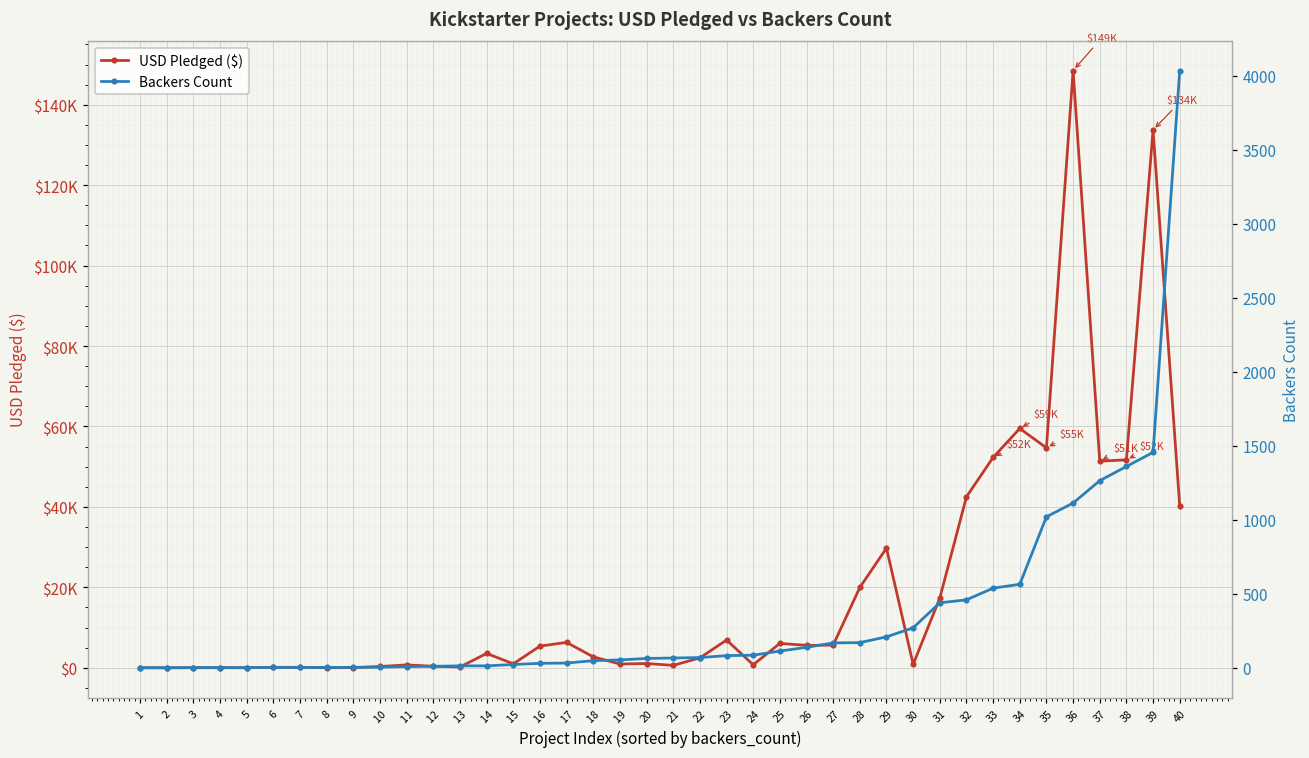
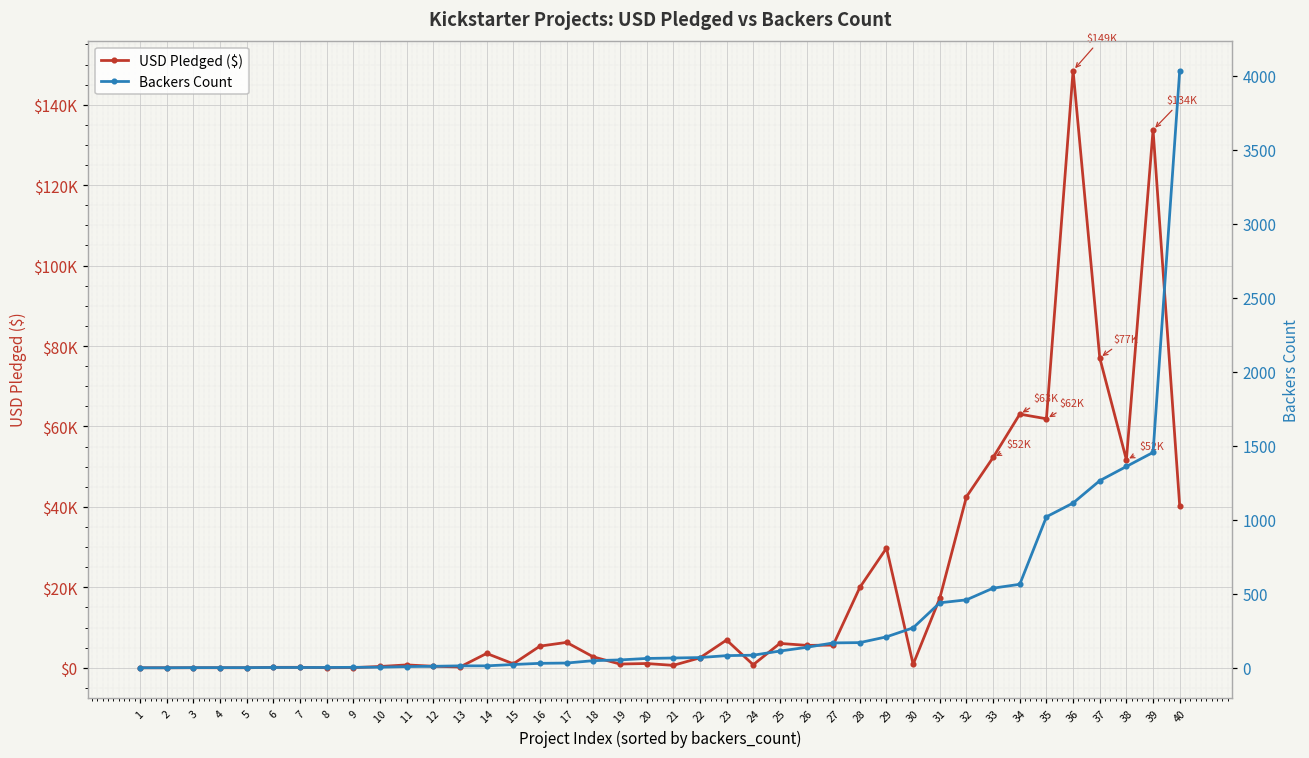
USD Pledged ($), 34: $59K -> $63K
USD Pledged ($), 35: $55K -> $62K
USD Pledged ($), 37: $51K -> $77K
